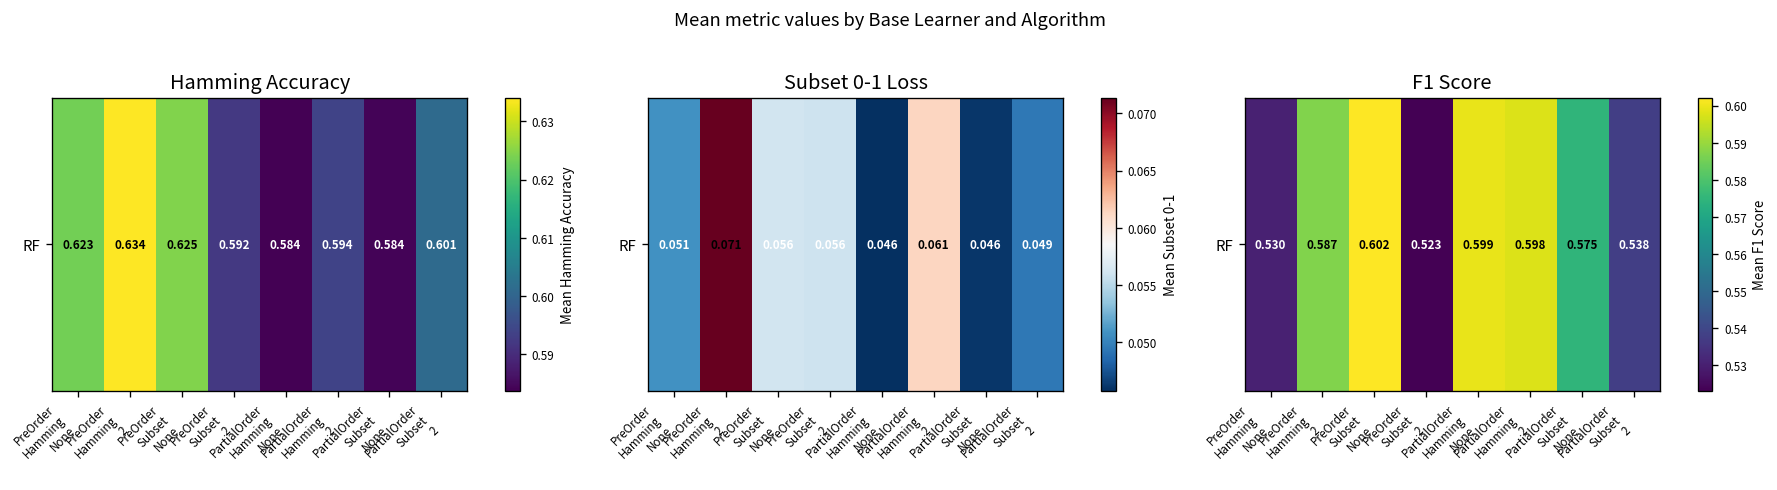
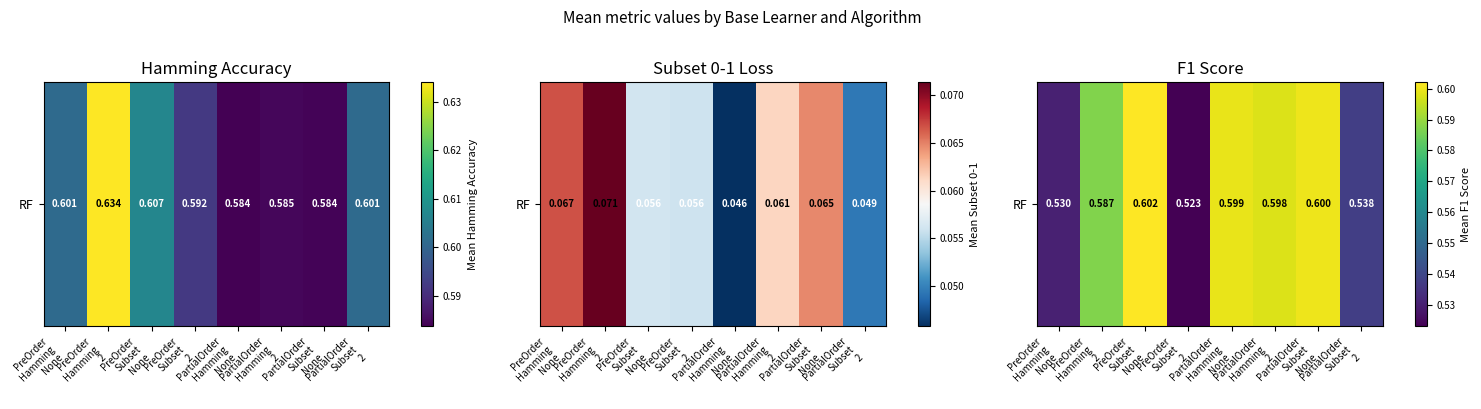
Hamming Accuracy, RF, PreOrder Hamming None: 0.623 -> 0.601
Hamming Accuracy, RF, PreOrder Subset None: 0.625 -> 0.607
Hamming Accuracy, RF, PartialOrder Hamming 2: 0.594 -> 0.585
Subset 0-1 Loss, RF, PreOrder Hamming None: 0.051 -> 0.067
Subset 0-1 Loss, RF, PartialOrder Subset None: 0.046 -> 0.065
F1 Score, RF, PartialOrder Subset None: 0.575 -> 0.600
